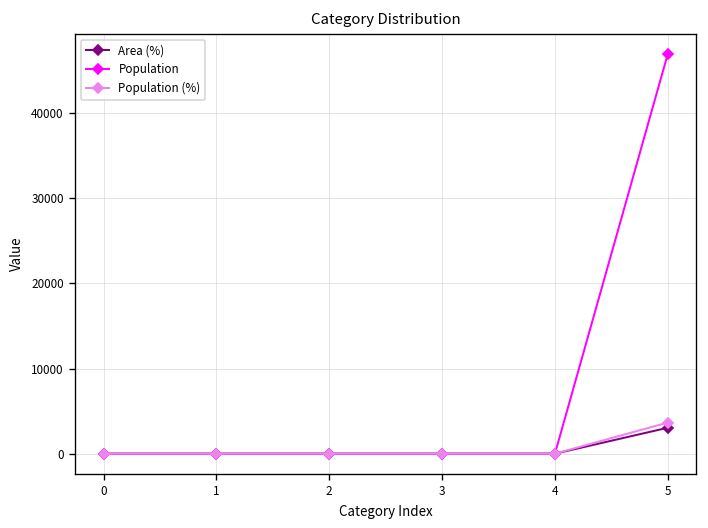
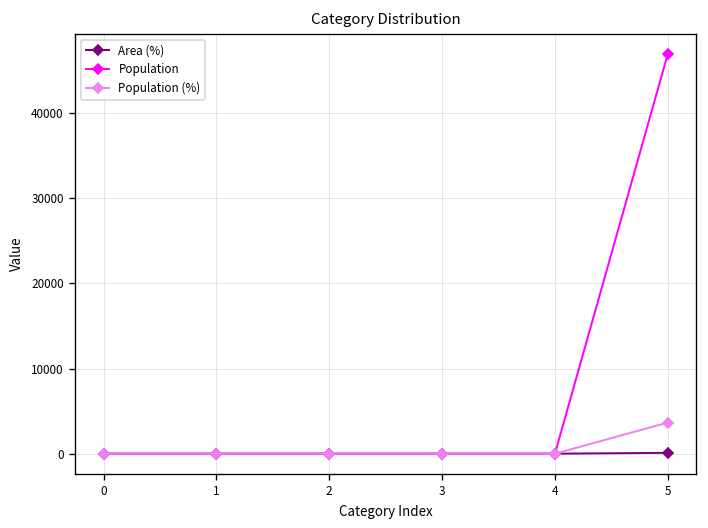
Area (%), 5: 3000 -> 0
